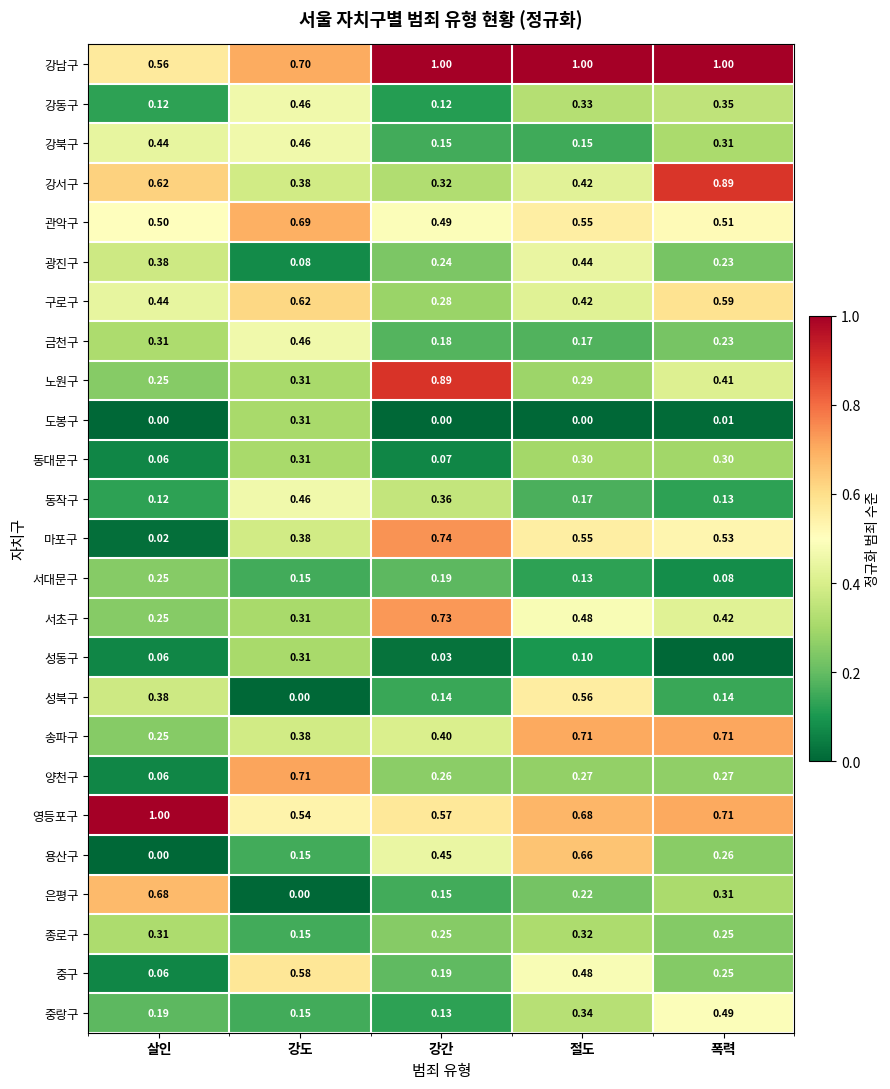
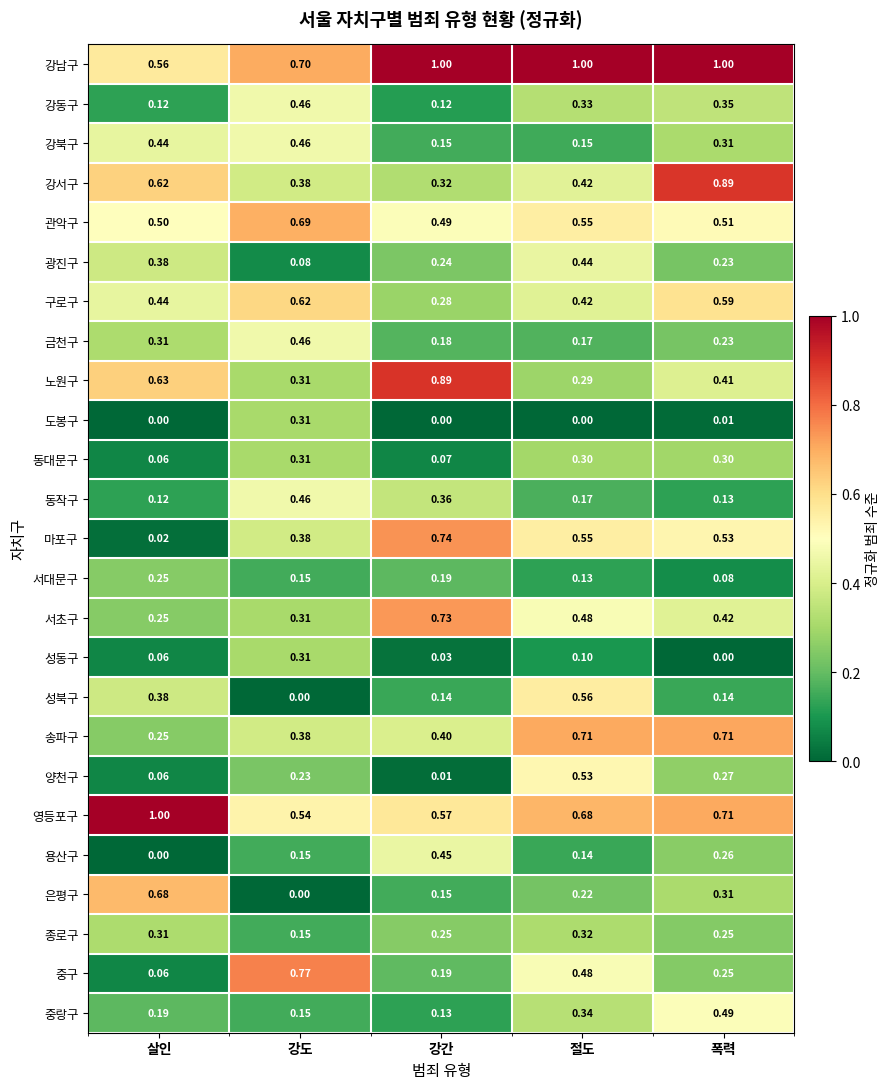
노원구, 살인: 0.25 -> 0.63
양천구, 강도: 0.71 -> 0.23
양천구, 강간: 0.26 -> 0.01
양천구, 절도: 0.27 -> 0.53
용산구, 절도: 0.66 -> 0.14
중구, 강도: 0.58 -> 0.77
